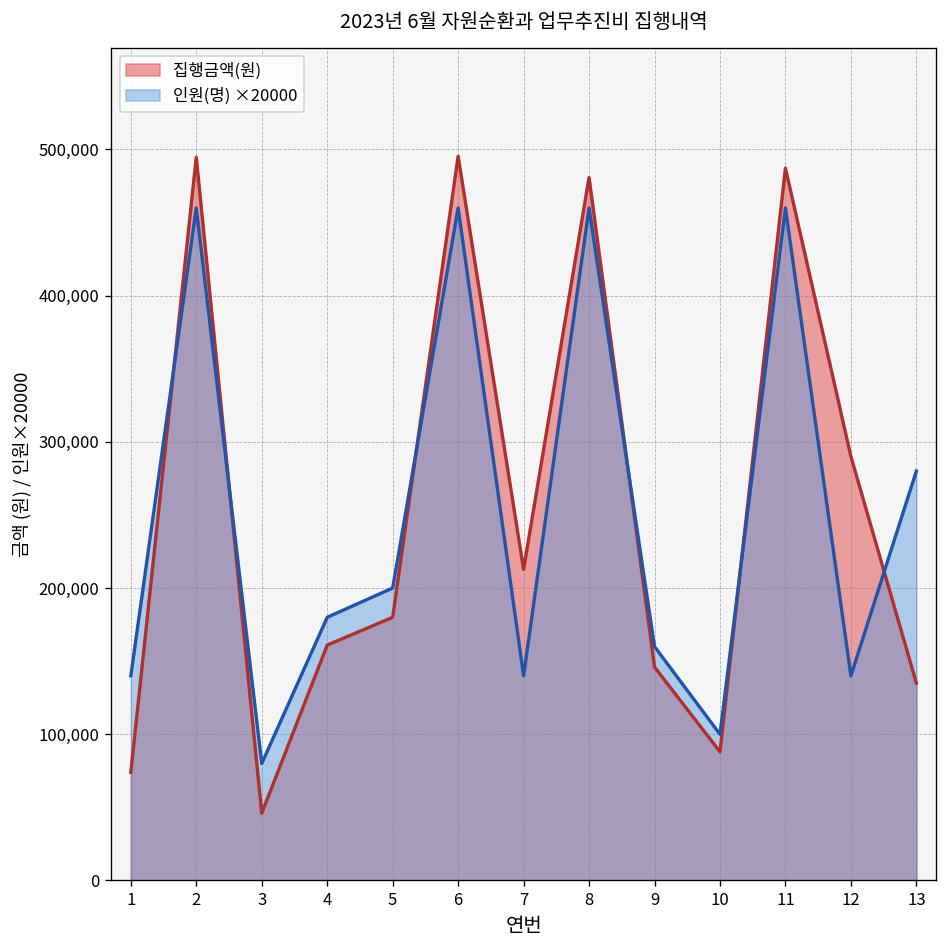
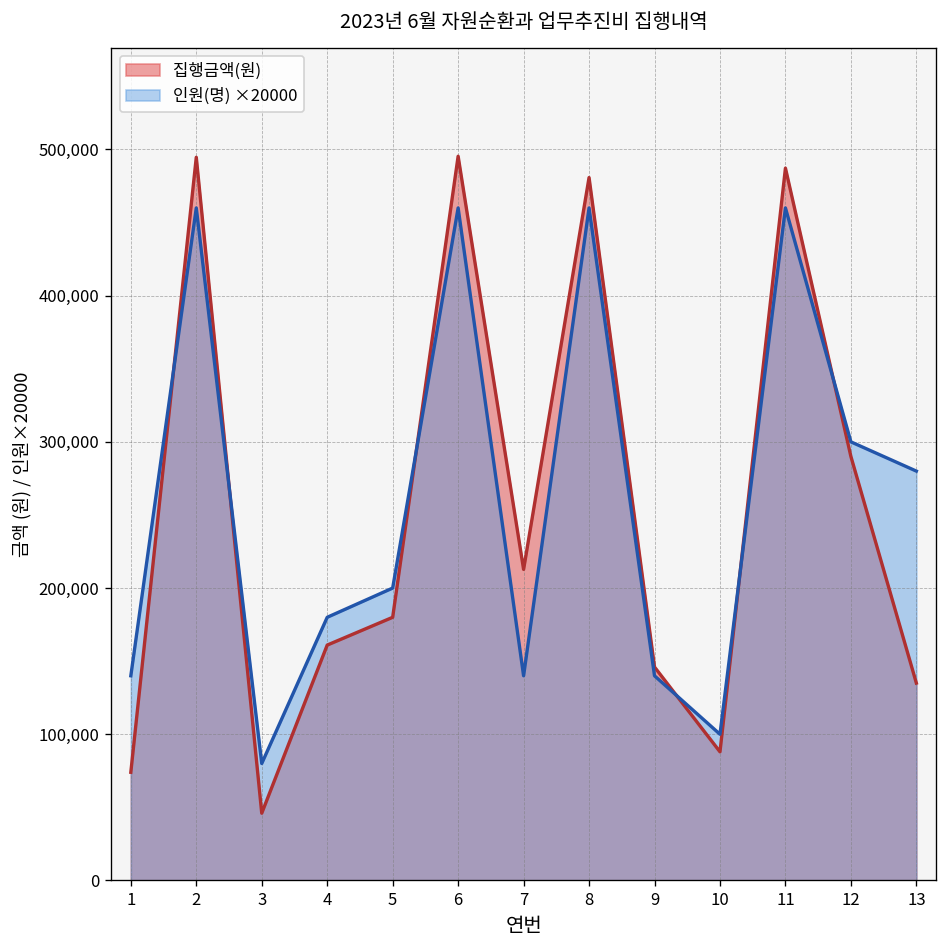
인원(명) ×20000, 9: 160,000 -> 140,000
인원(명) ×20000, 12: 140,000 -> 300,000
